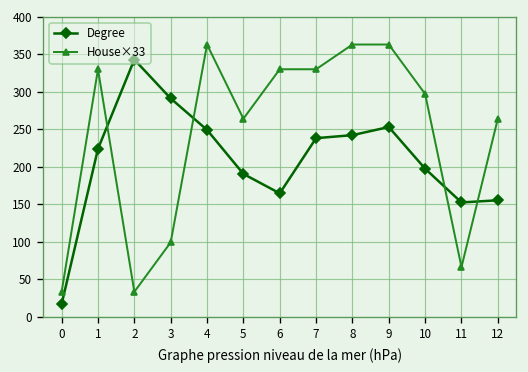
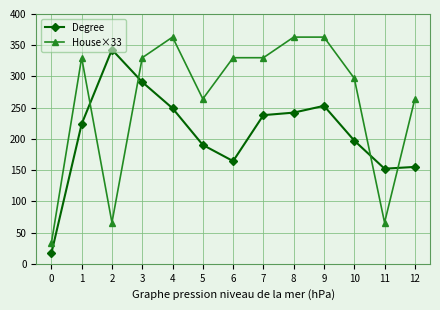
House×33, 2: 30 -> 70
House×33, 3: 100 -> 330
